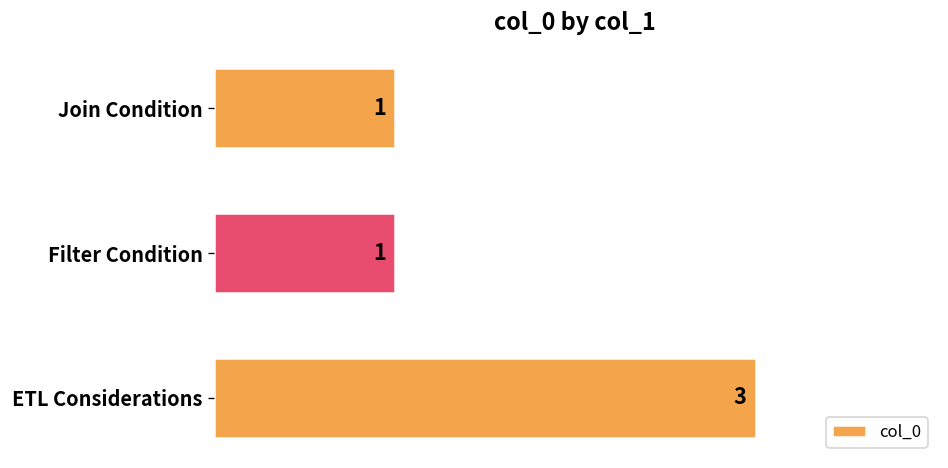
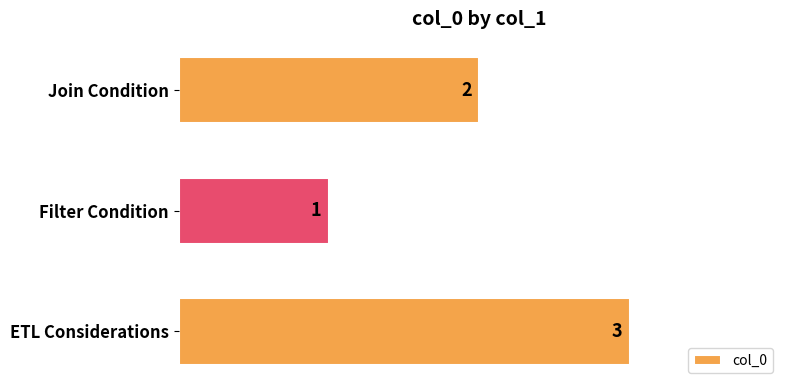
Join Condition: 1 -> 2
